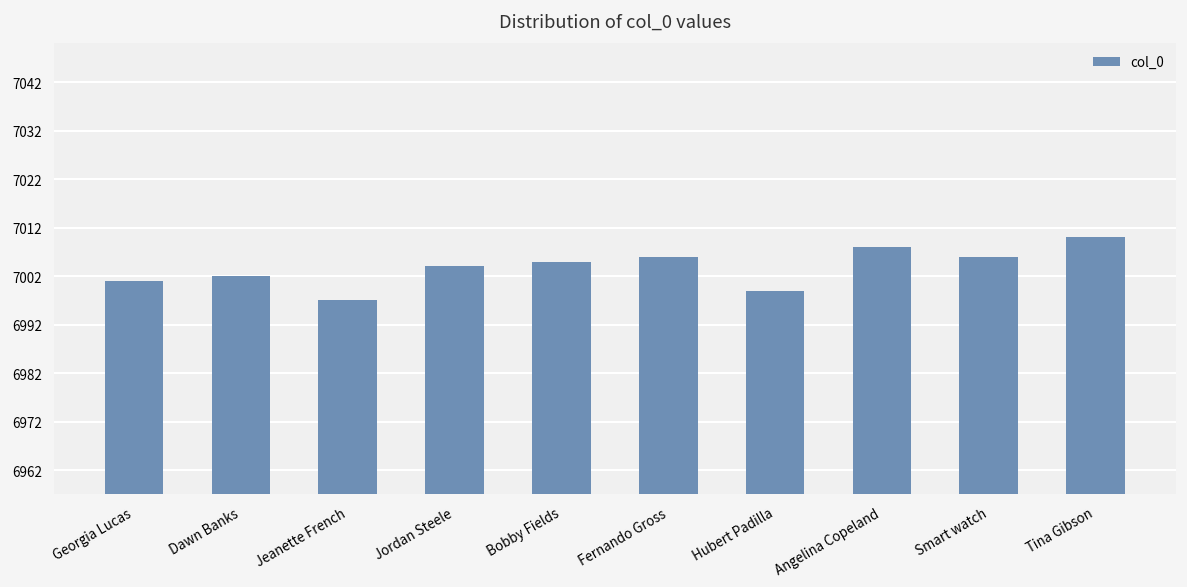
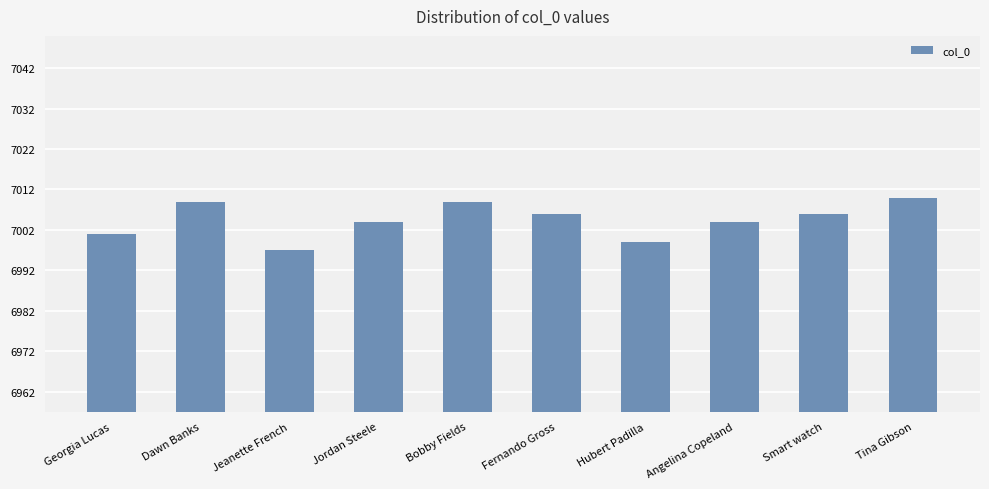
Dawn Banks: 7002 -> 7009
Bobby Fields: 7005 -> 7009
Angelina Copeland: 7008 -> 7004
